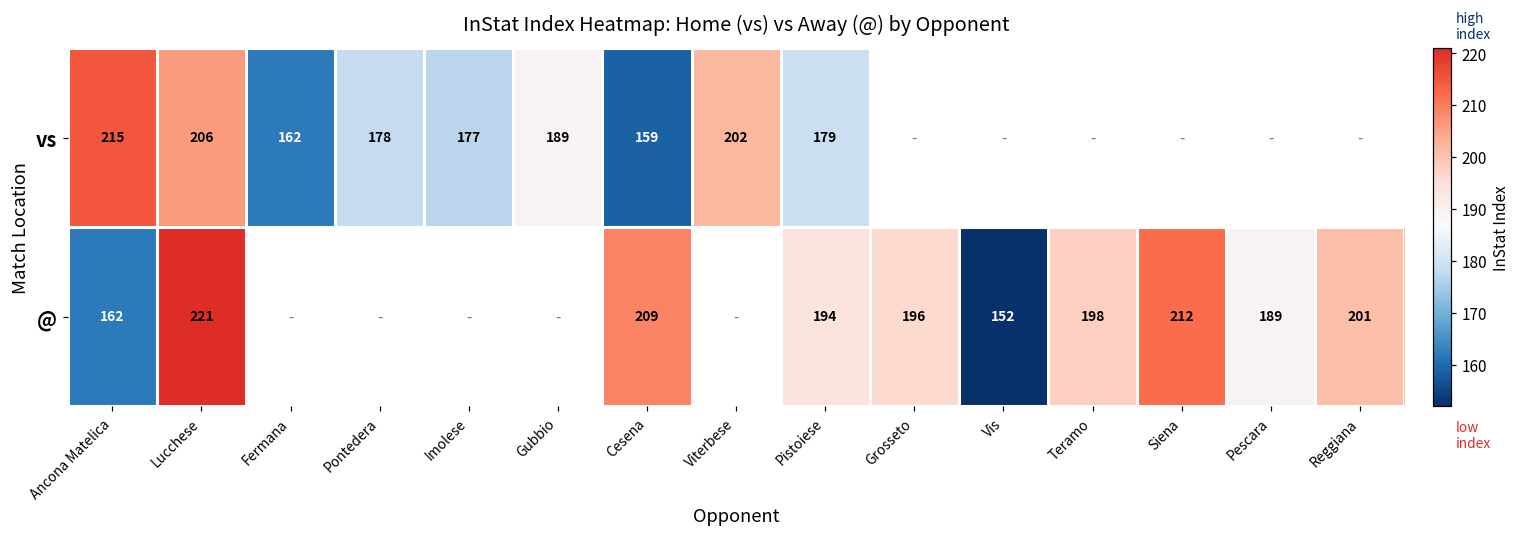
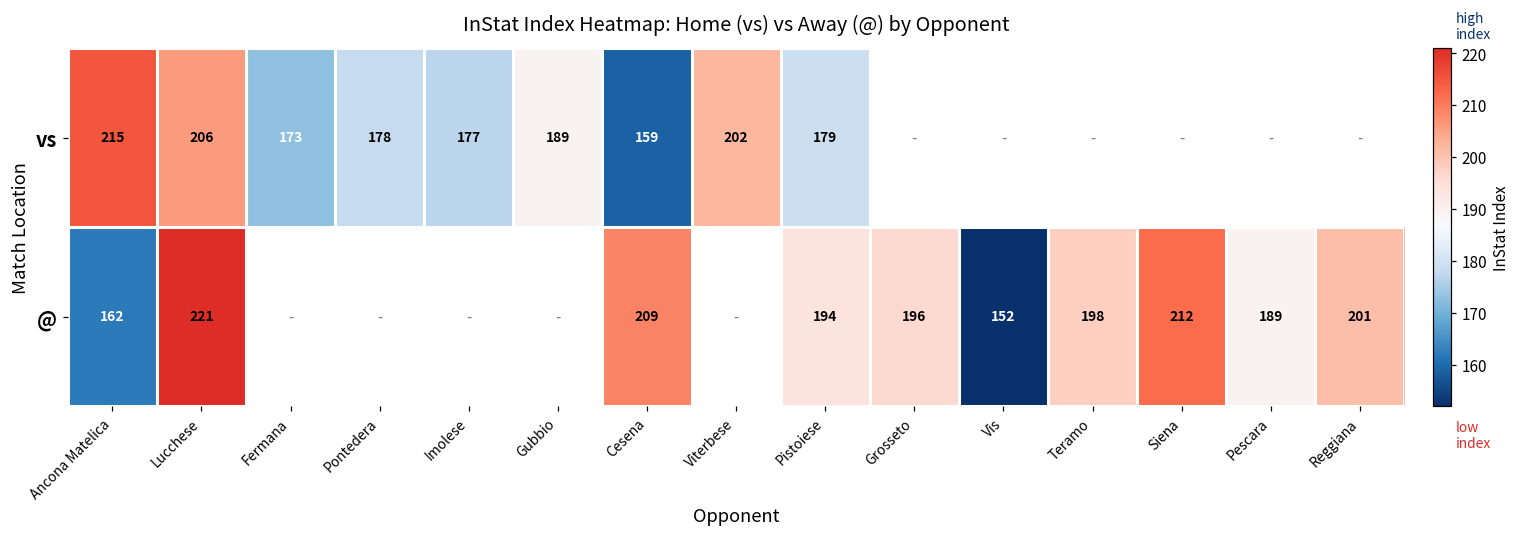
vs, Fermana: 162 -> 173
